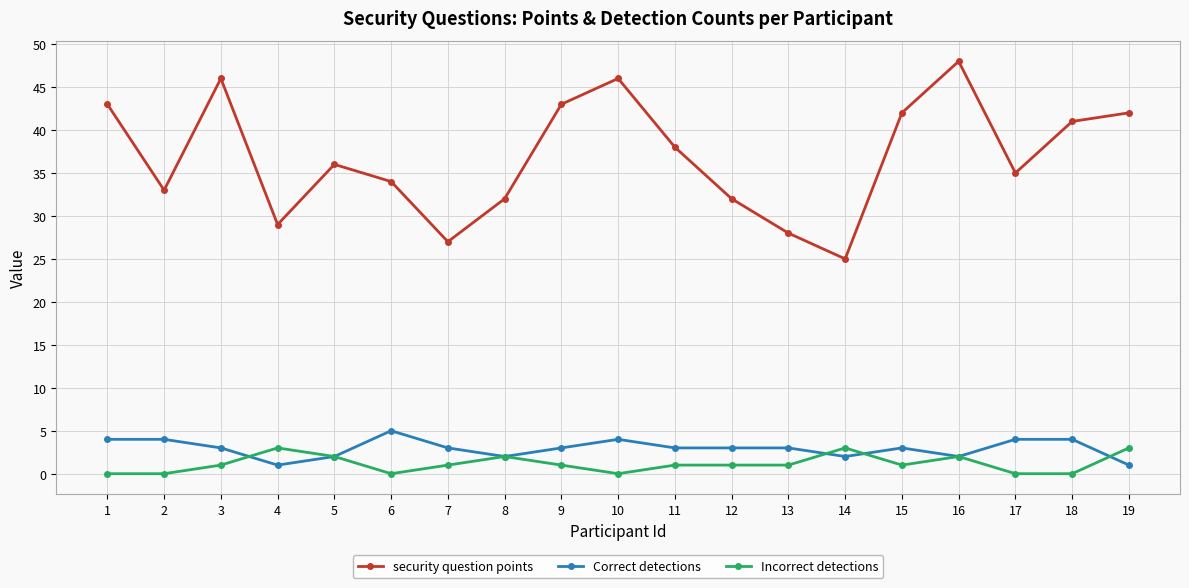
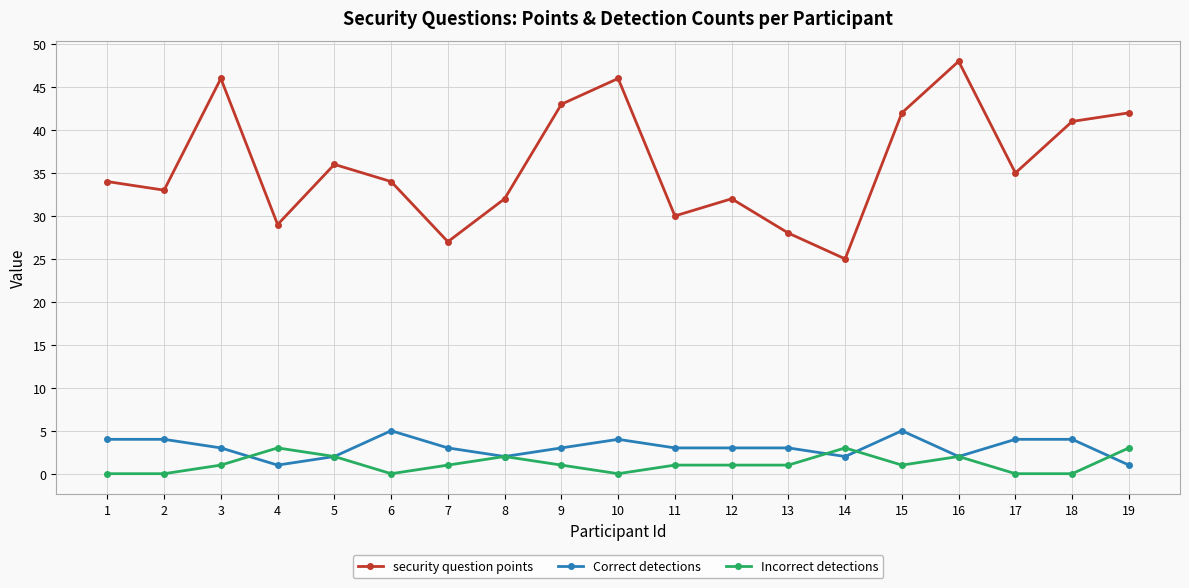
security question points, 1: 43 -> 34
security question points, 11: 38 -> 30
Correct detections, 15: 3 -> 5
